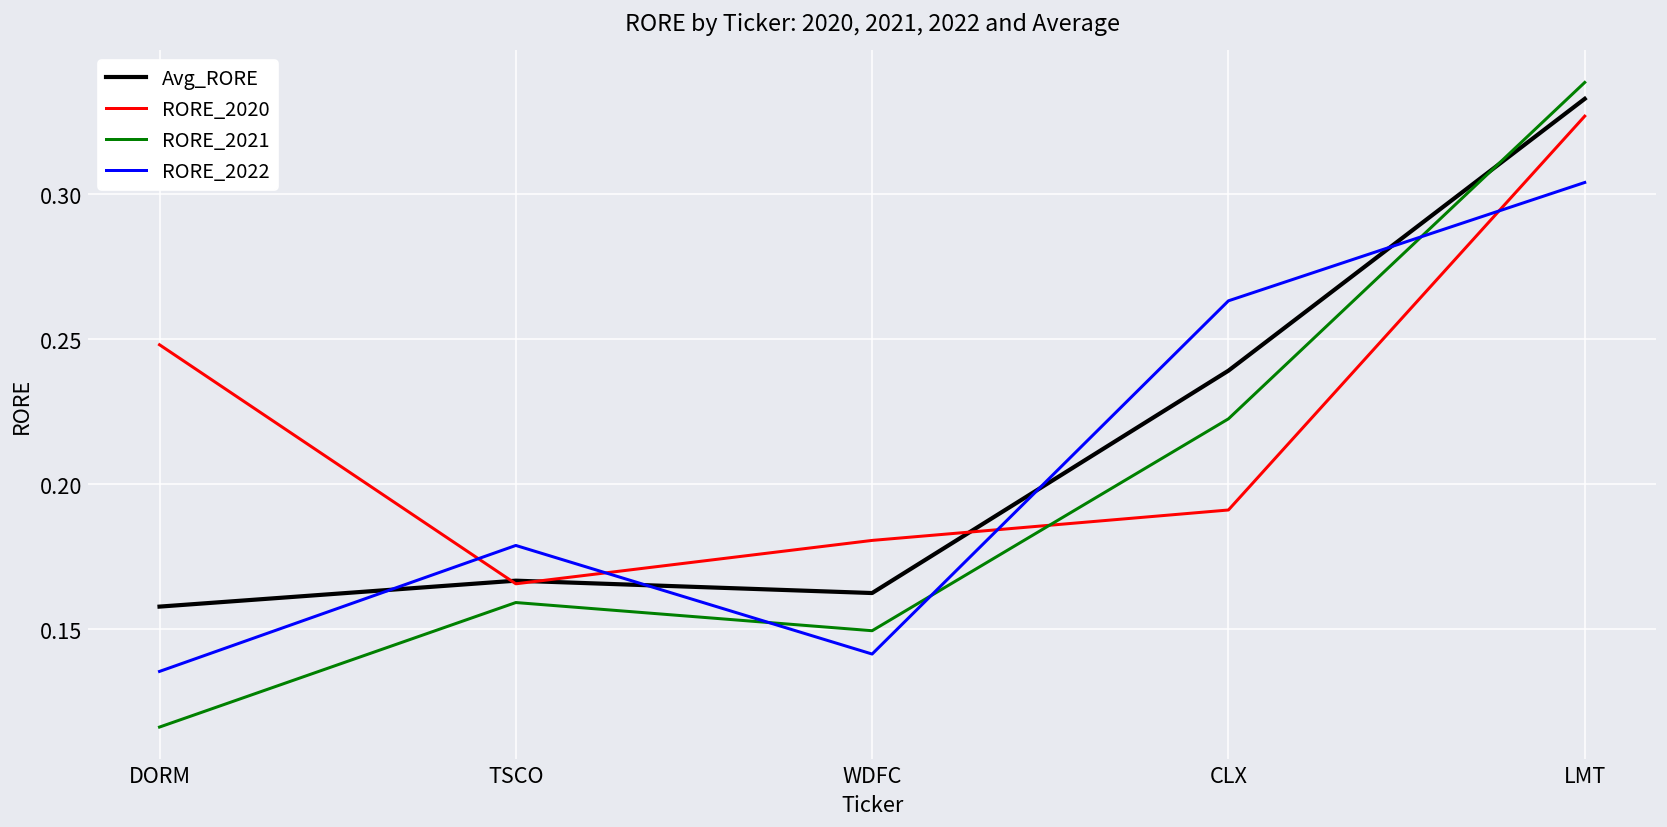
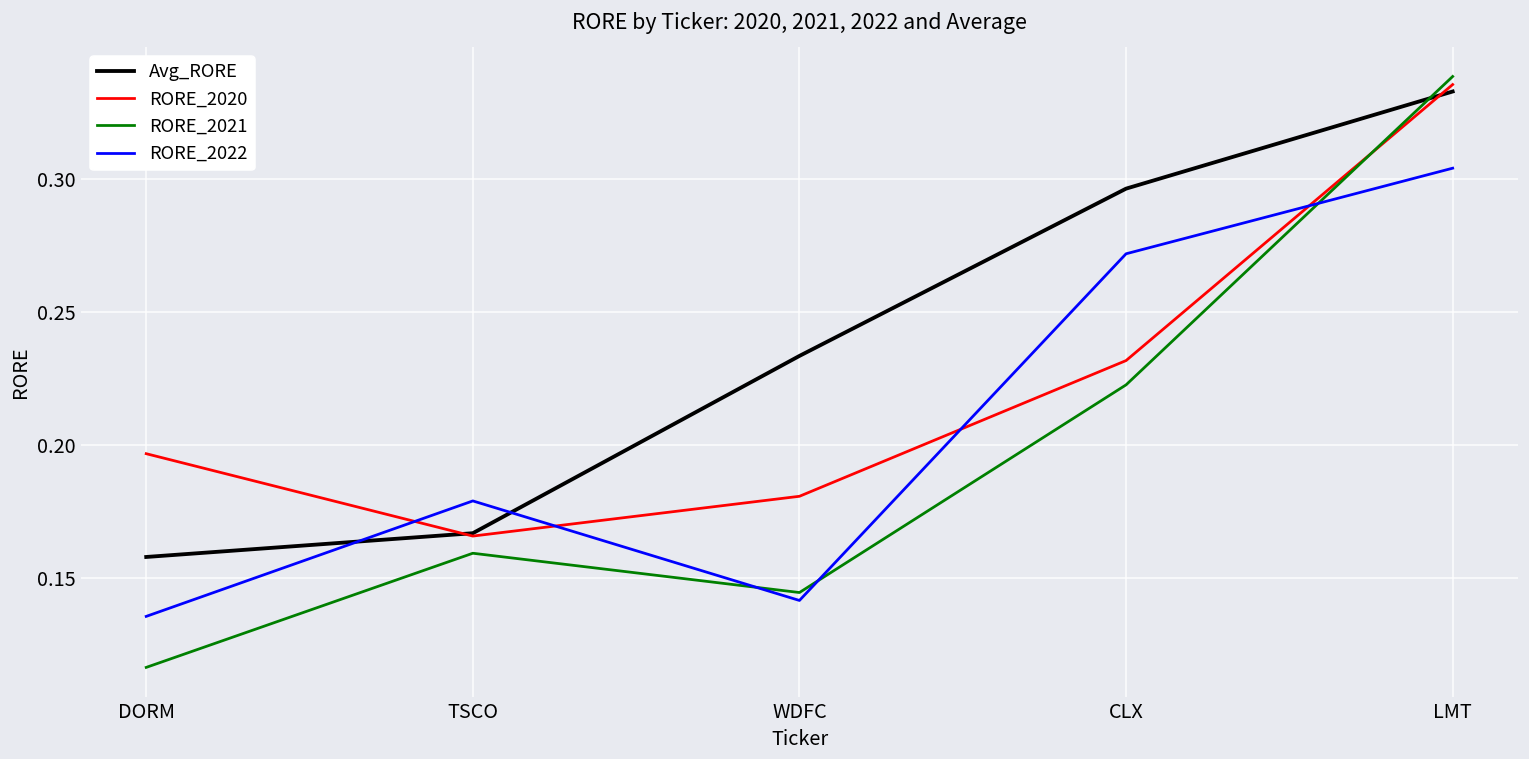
RORE_2020, DORM: 0.248 -> 0.197
Avg_RORE, WDFC: 0.162 -> 0.233
RORE_2021, WDFC: 0.149 -> 0.144
Avg_RORE, CLX: 0.239 -> 0.296
RORE_2020, CLX: 0.191 -> 0.232
RORE_2022, CLX: 0.263 -> 0.272
RORE_2020, LMT: 0.327 -> 0.336
